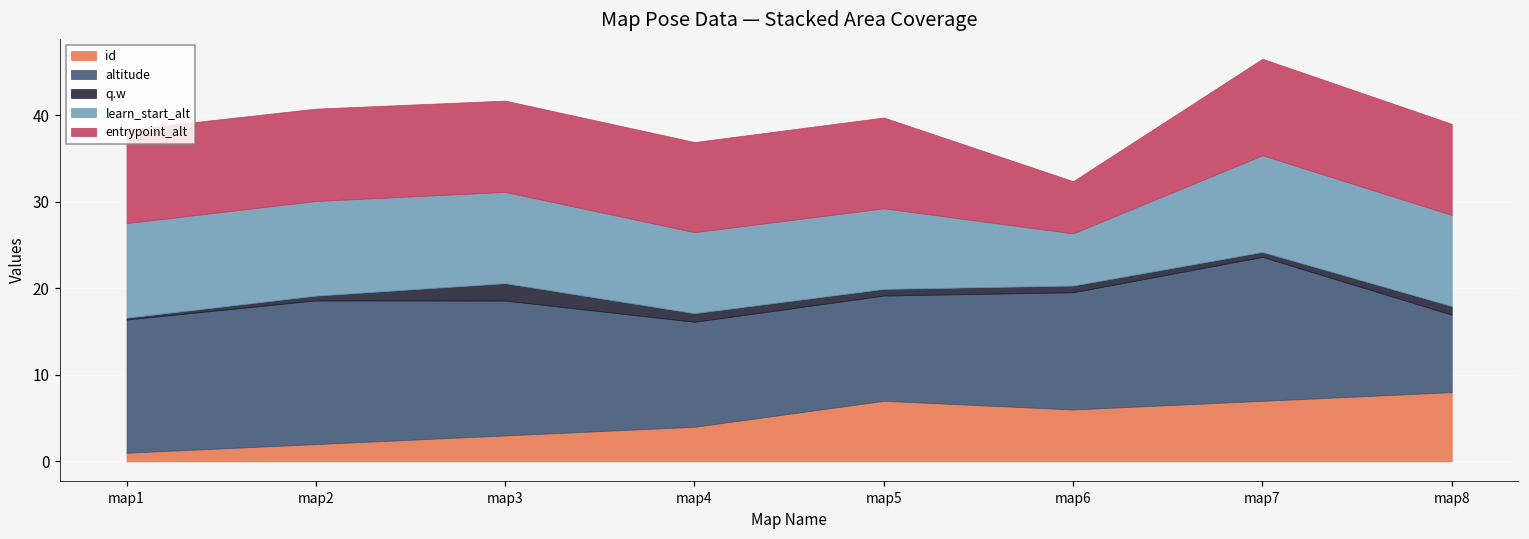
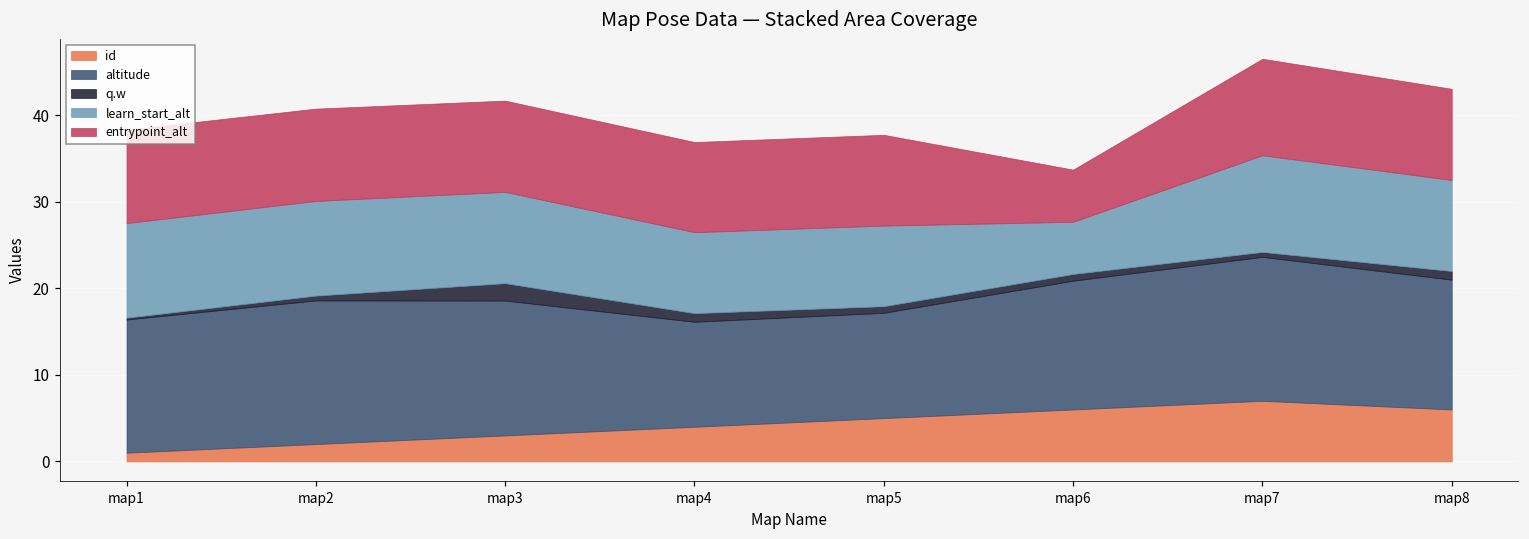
id, map5: 7 -> 5
altitude, map6: 14 -> 15
id, map8: 8 -> 6
altitude, map8: 9 -> 15
